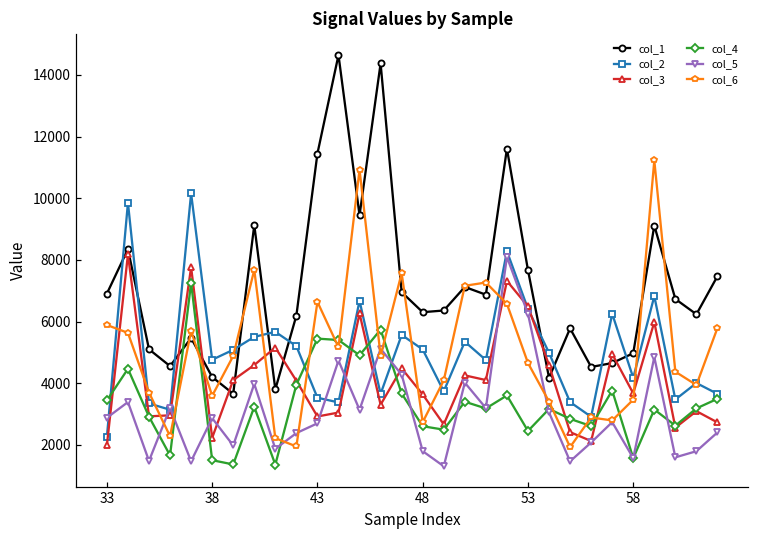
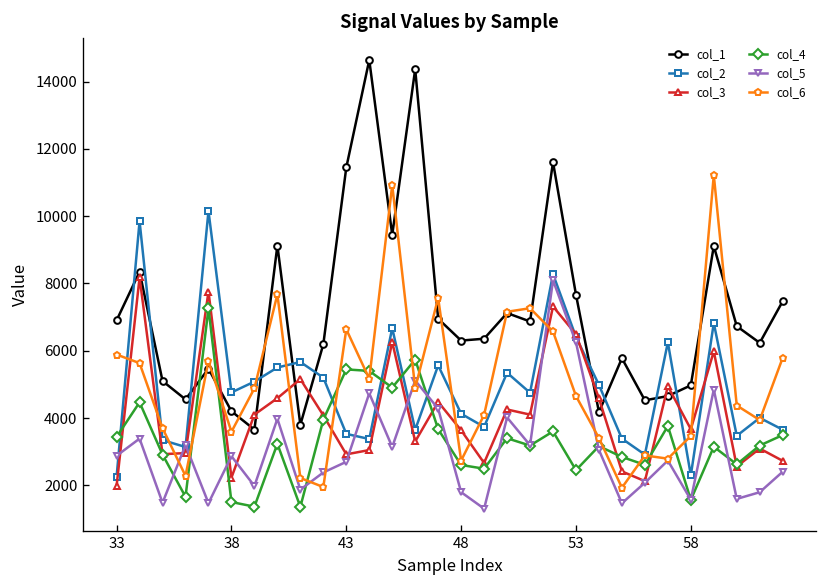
col_2, 48: 5100 -> 4100
col_2, 58: 4200 -> 2300
